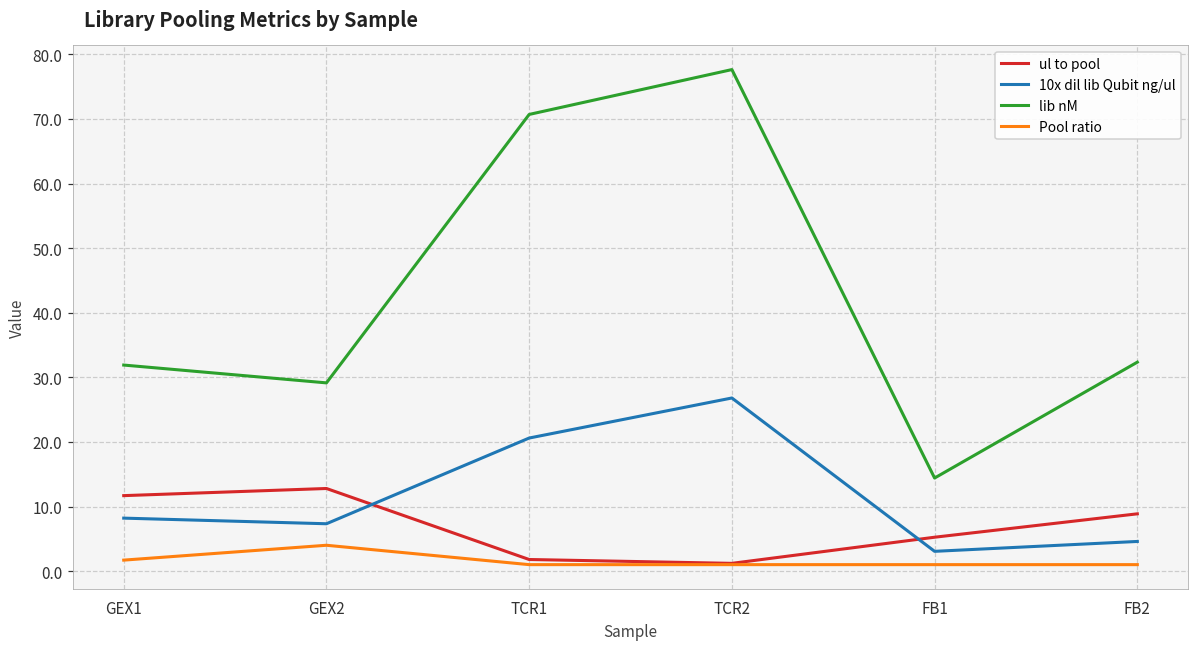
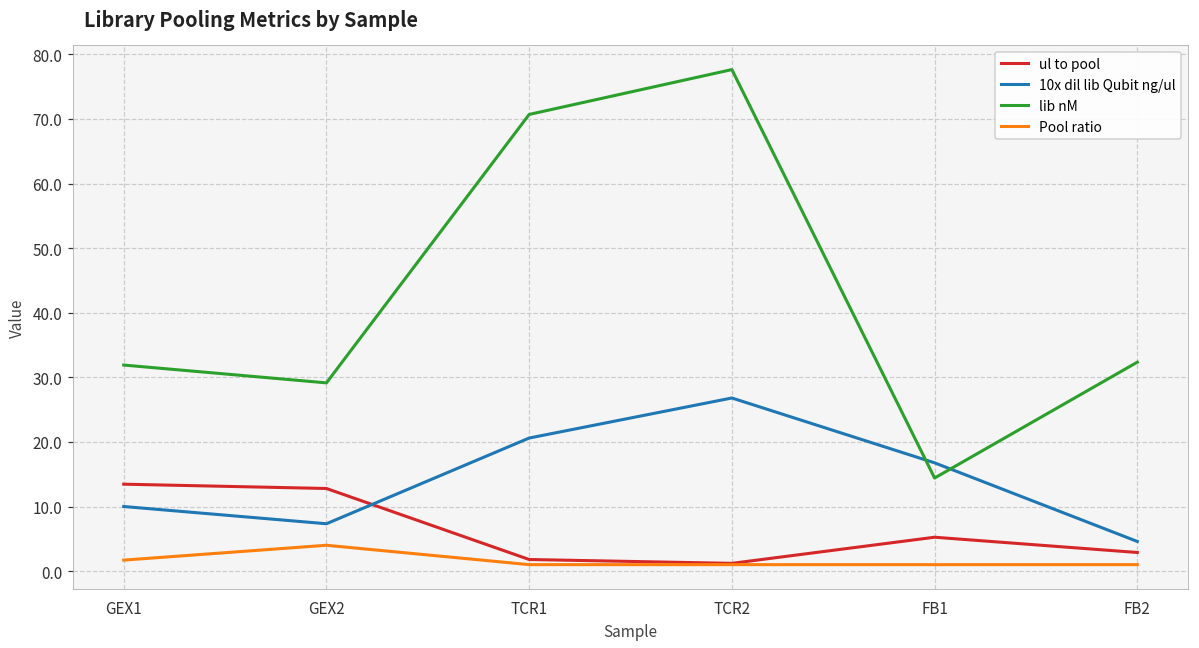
ul to pool, GEX1: 12 -> 13
10x dil lib Qubit ng/ul, GEX1: 8 -> 10
10x dil lib Qubit ng/ul, FB1: 3 -> 17
ul to pool, FB2: 9 -> 3
